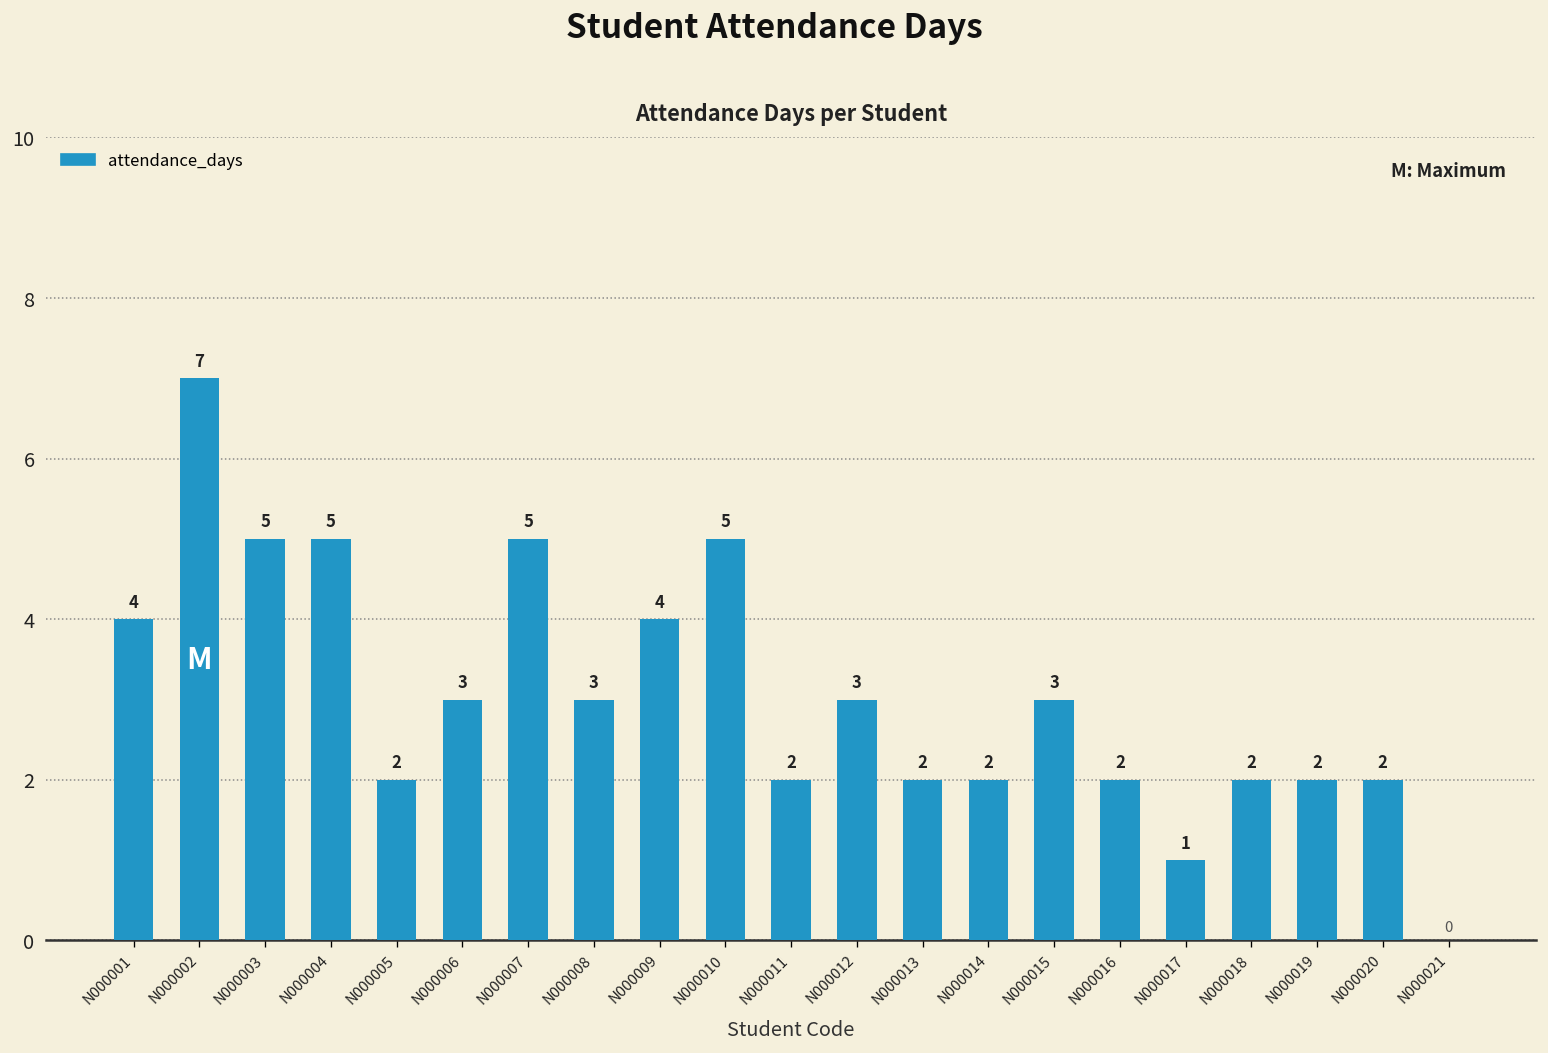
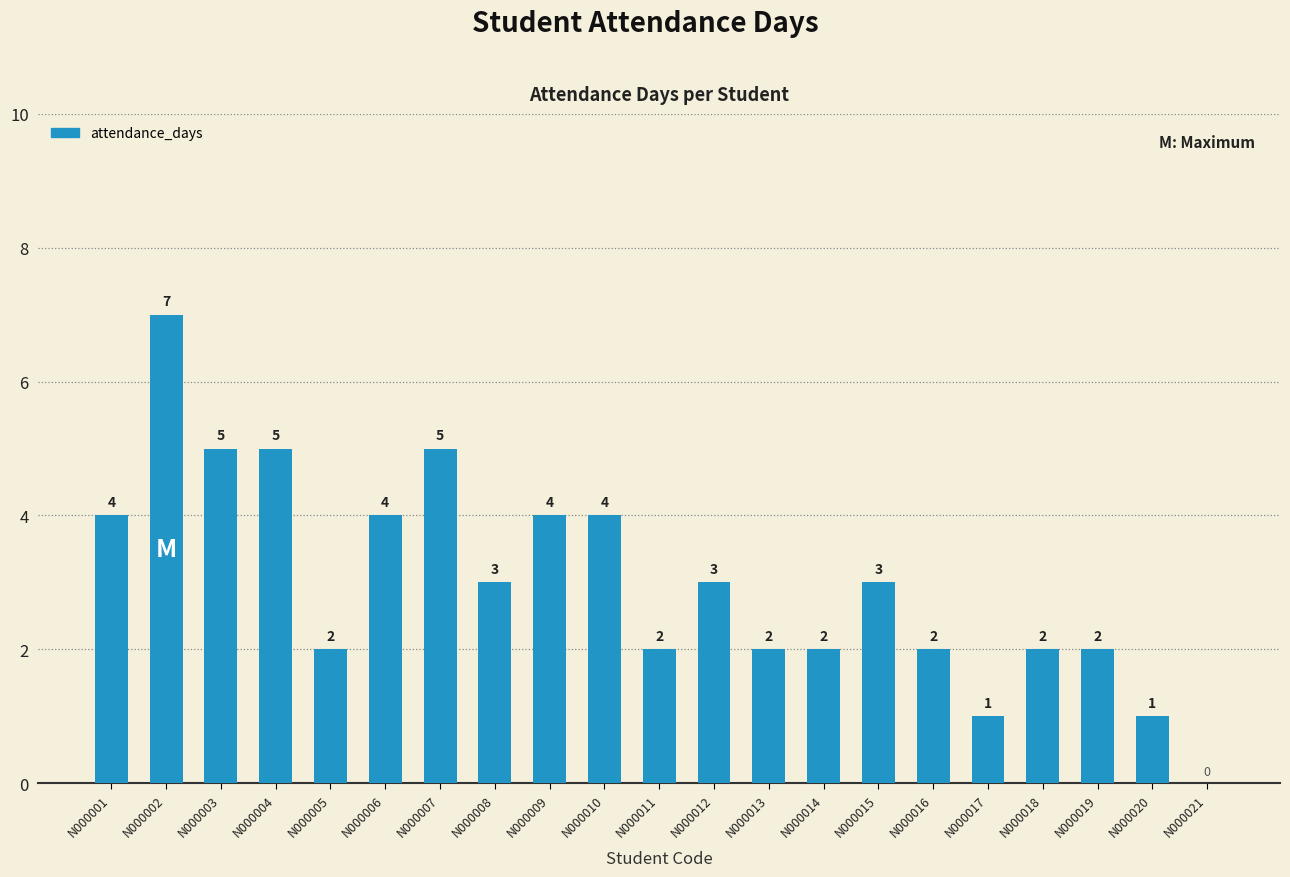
N000006: 3 -> 4
N000010: 5 -> 4
N000020: 2 -> 1
